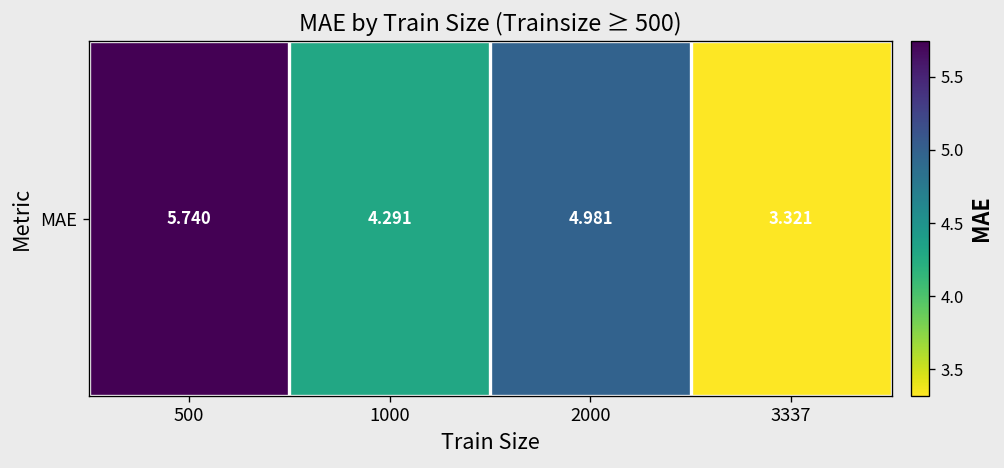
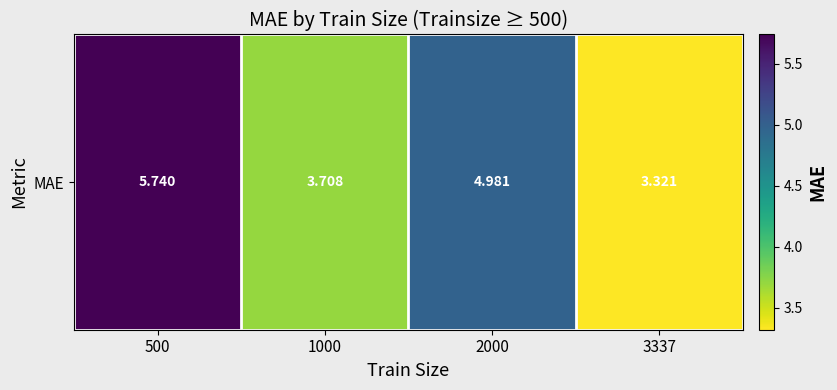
MAE, 1000: 4.291 -> 3.708
